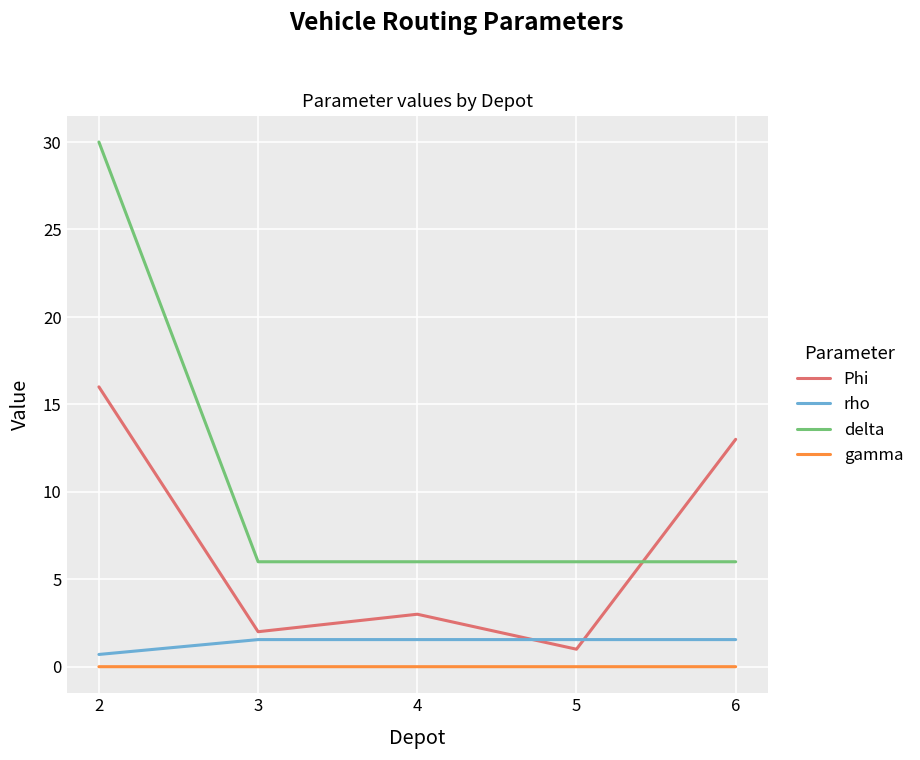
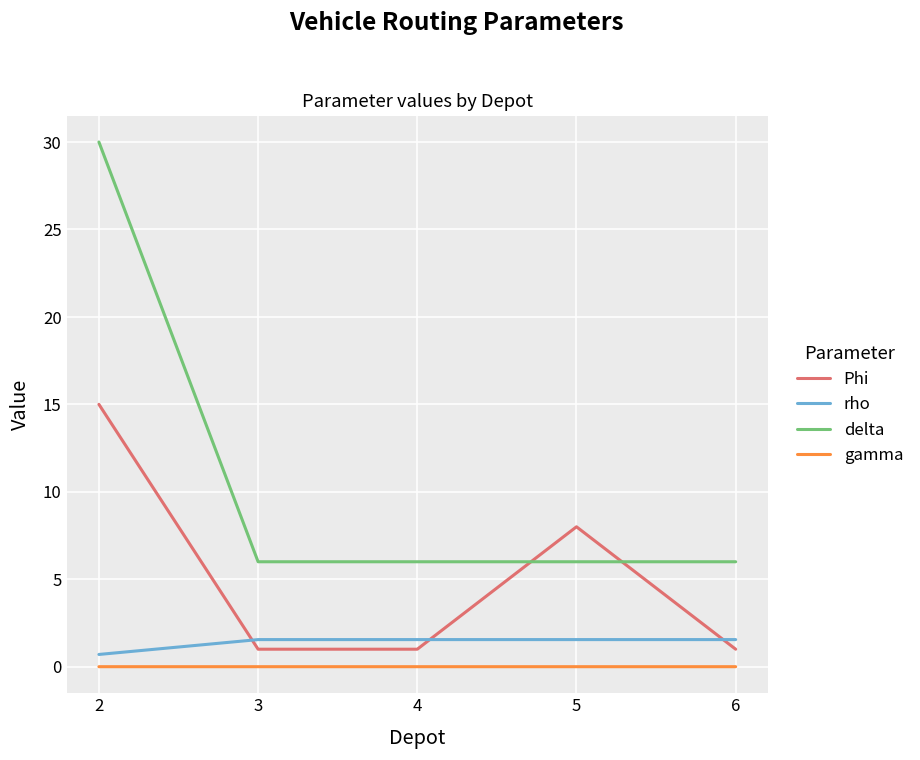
Phi, 2: 16 -> 15
Phi, 3: 2 -> 1
Phi, 4: 3 -> 1
Phi, 5: 1 -> 8
Phi, 6: 13 -> 1
